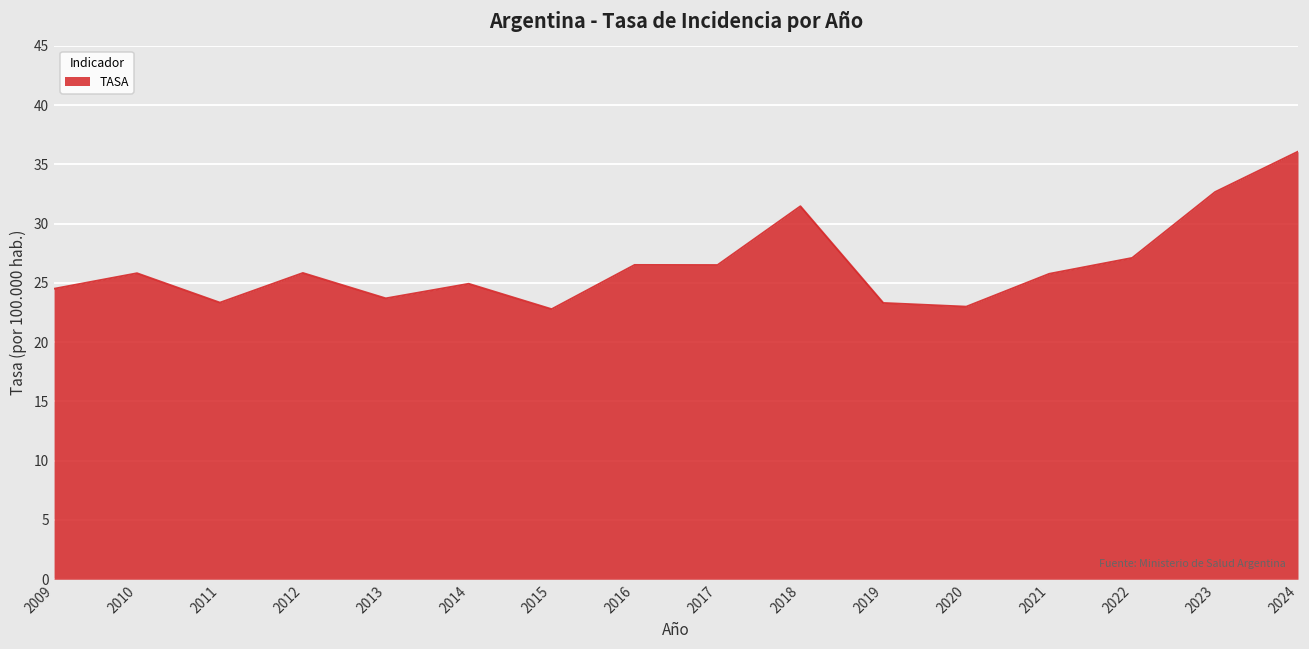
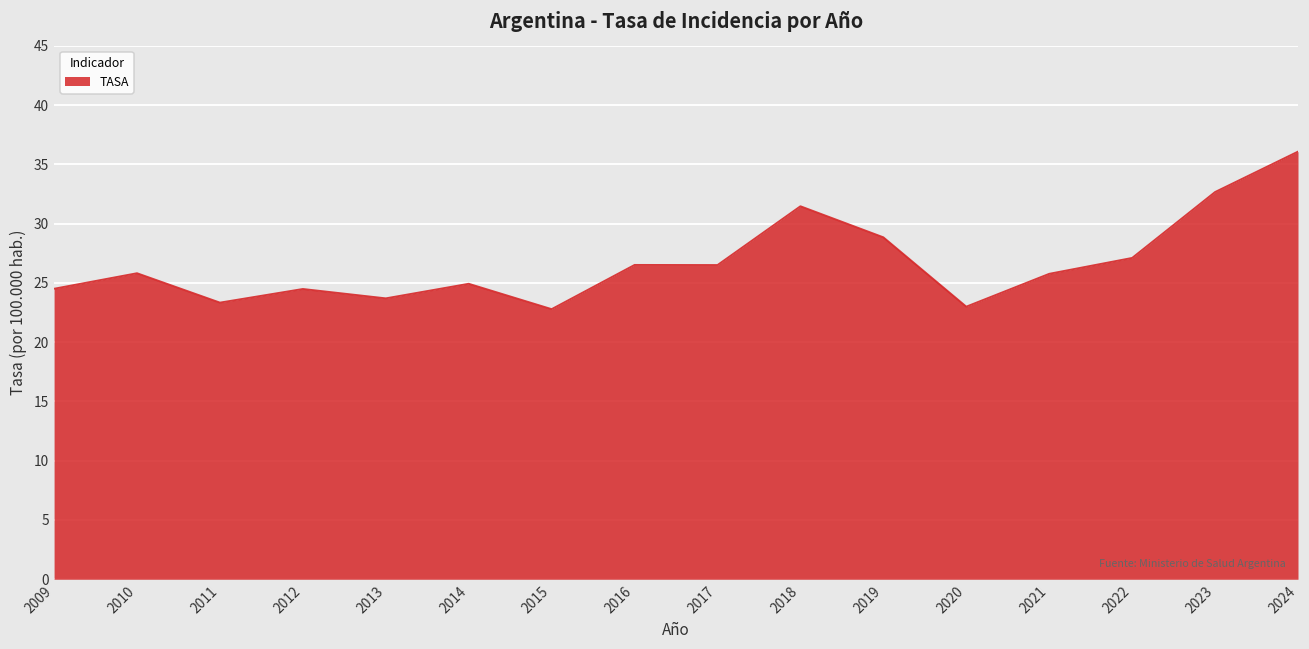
2012: 25.8 -> 24.5
2019: 23.3 -> 28.9
